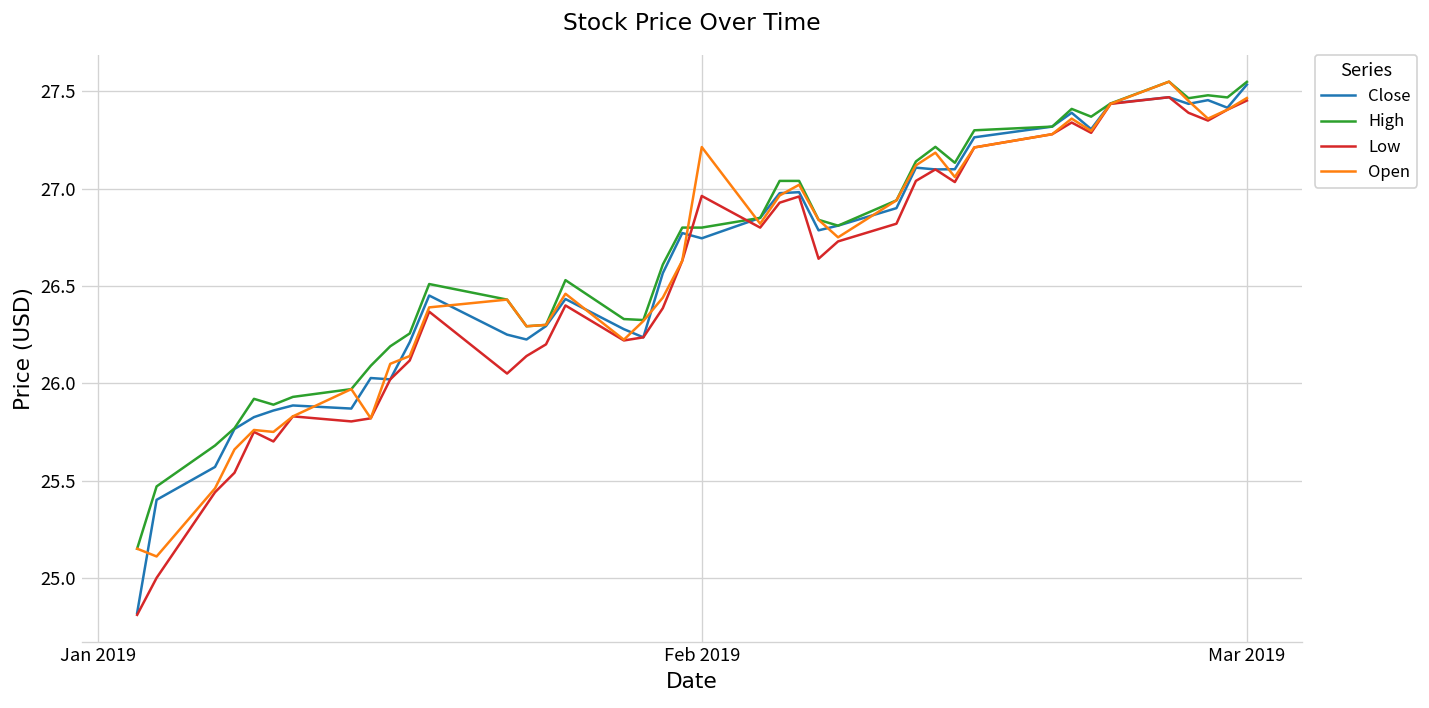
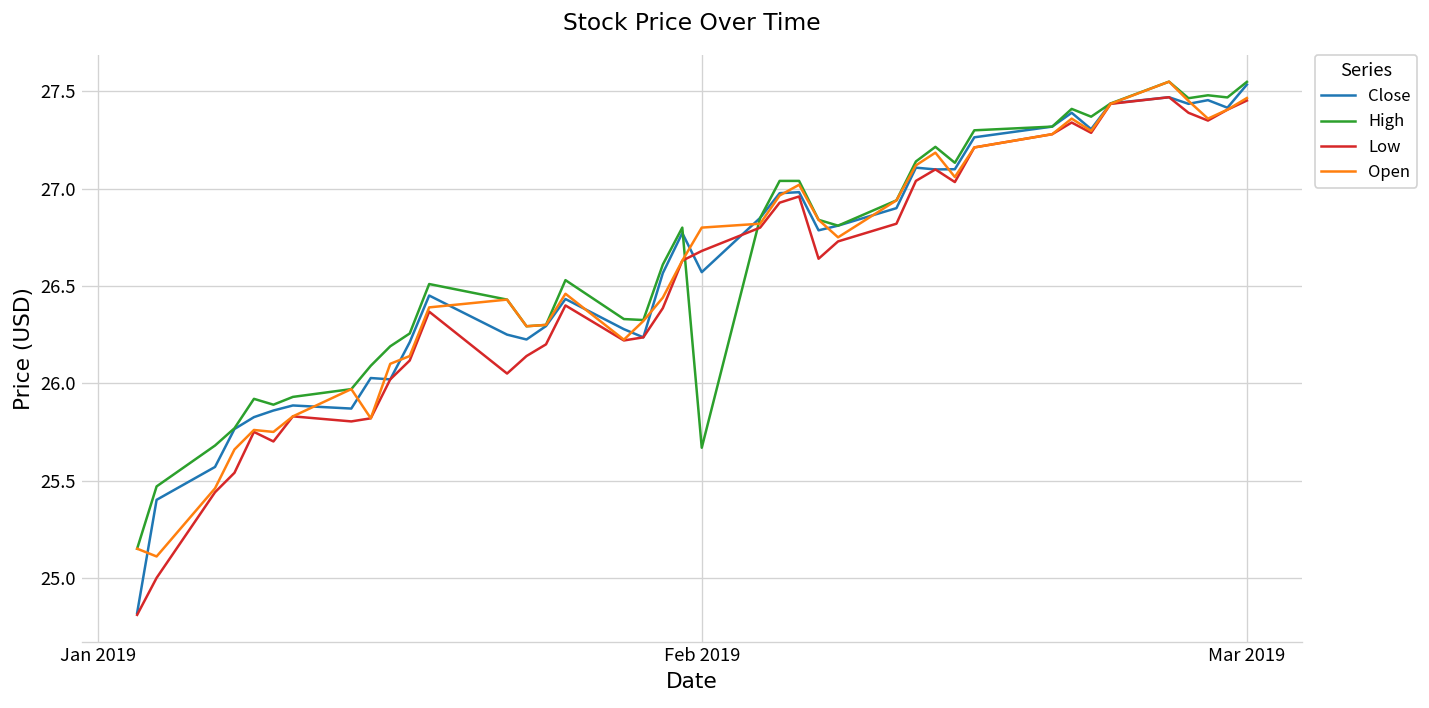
Close, Feb 2019: 26.75 -> 26.57
High, Feb 2019: 26.80 -> 25.67
Low, Feb 2019: 26.96 -> 26.68
Open, Feb 2019: 27.21 -> 26.80
